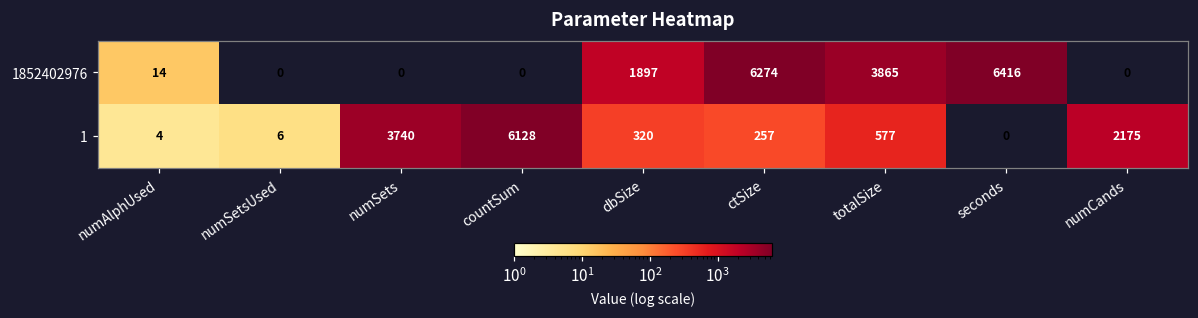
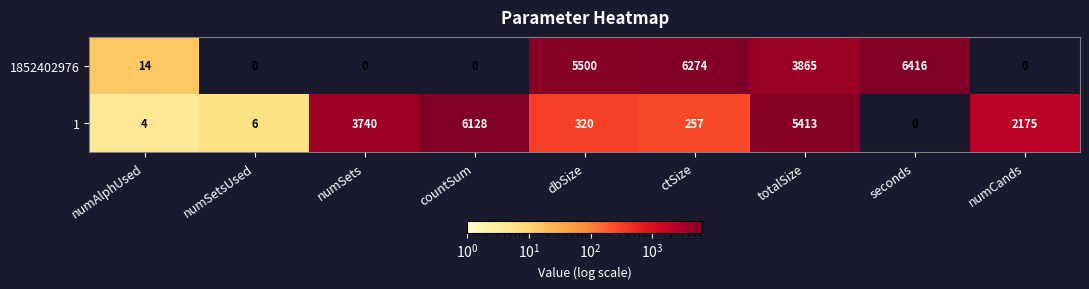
1852402976, dbSize: 1897 -> 5500
1, totalSize: 577 -> 5413
